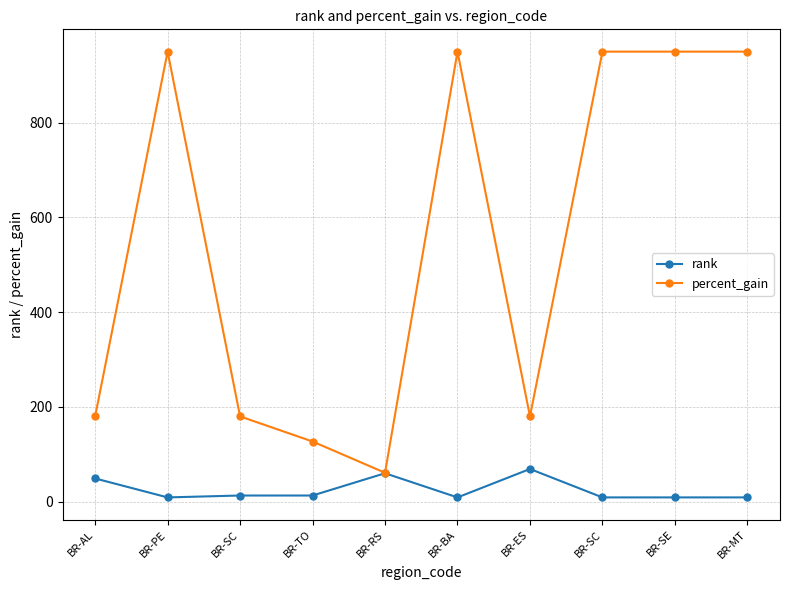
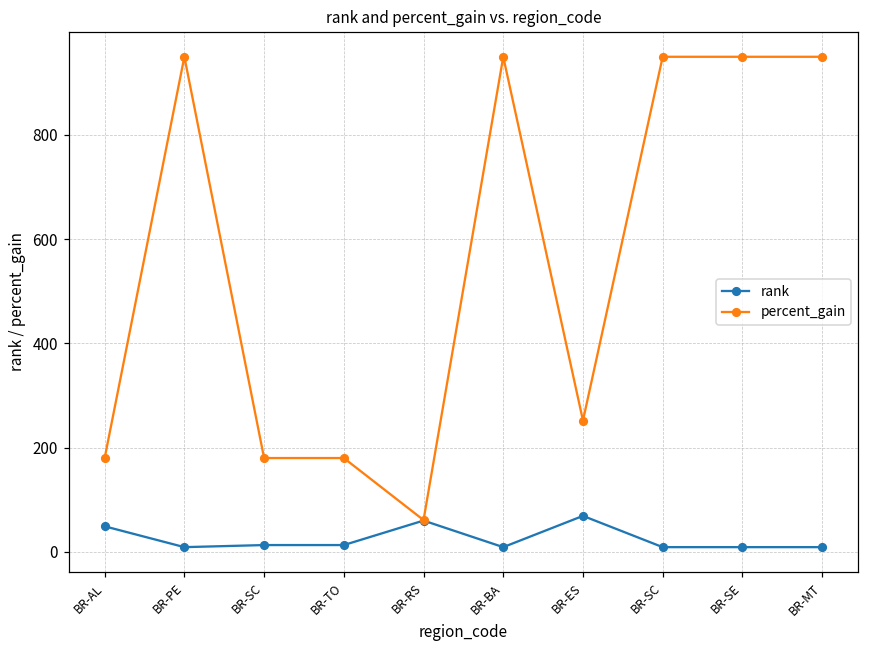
percent_gain, BR-TO: 130 -> 180
percent_gain, BR-ES: 180 -> 250
